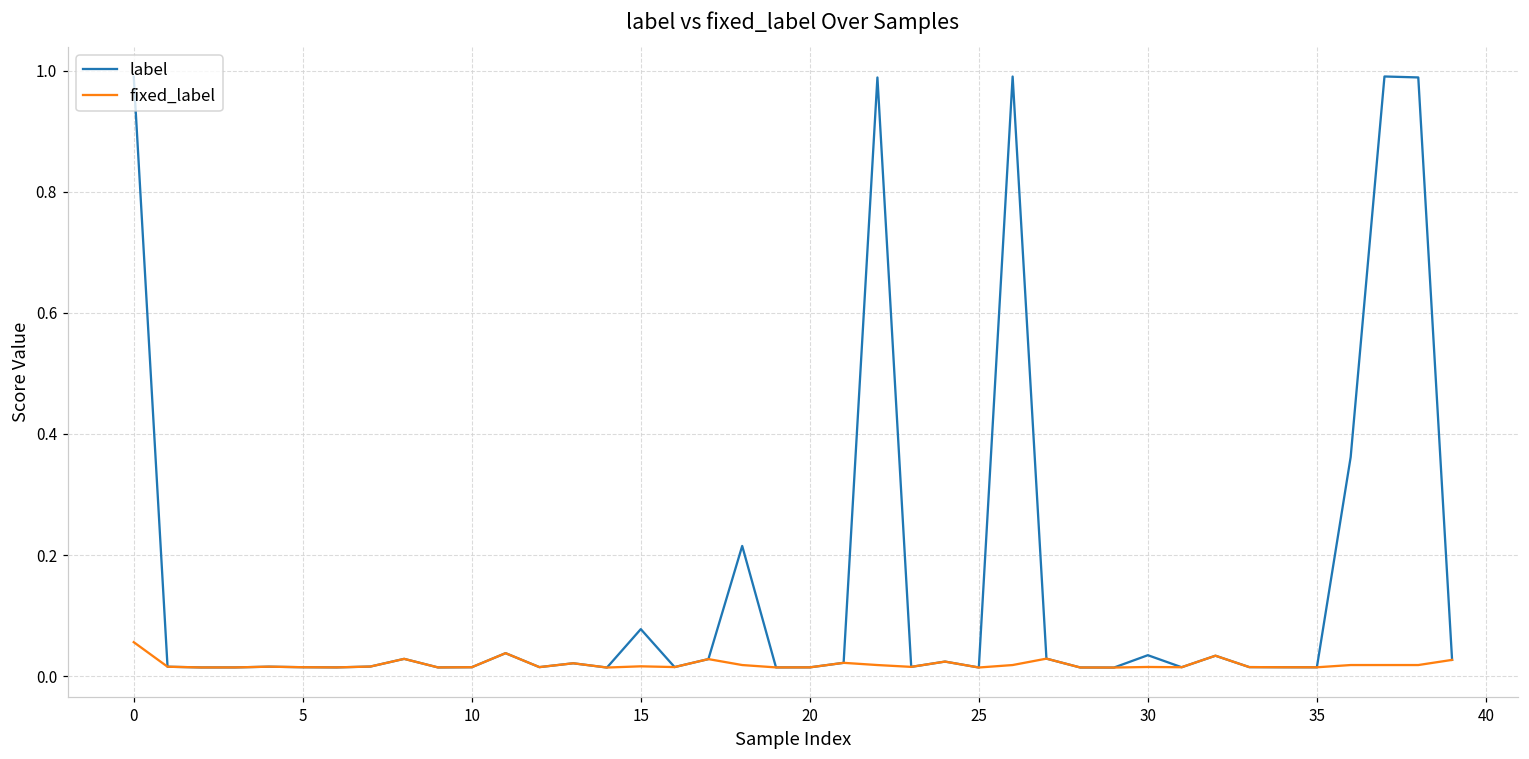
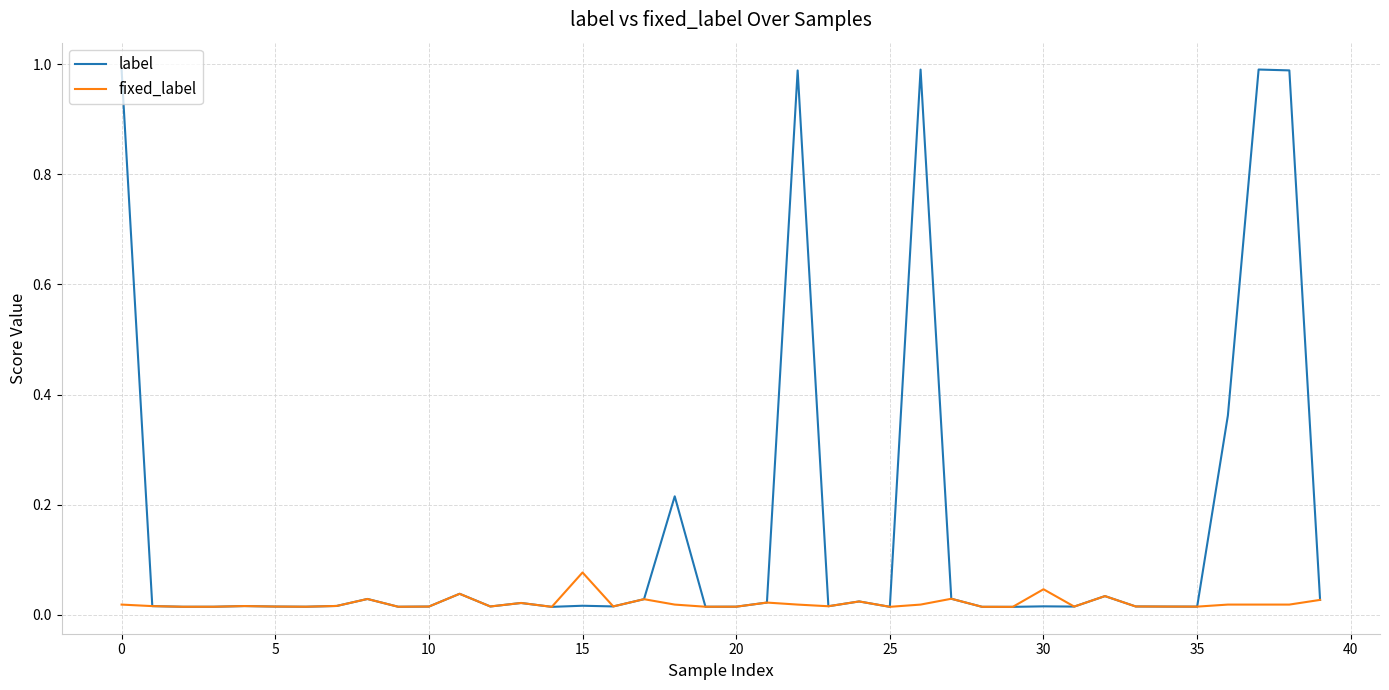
fixed_label, 0: 0.06 -> 0.02
label, 15: 0.08 -> 0.02
fixed_label, 15: 0.02 -> 0.08
label, 30: 0.03 -> 0.02
fixed_label, 30: 0.02 -> 0.05
